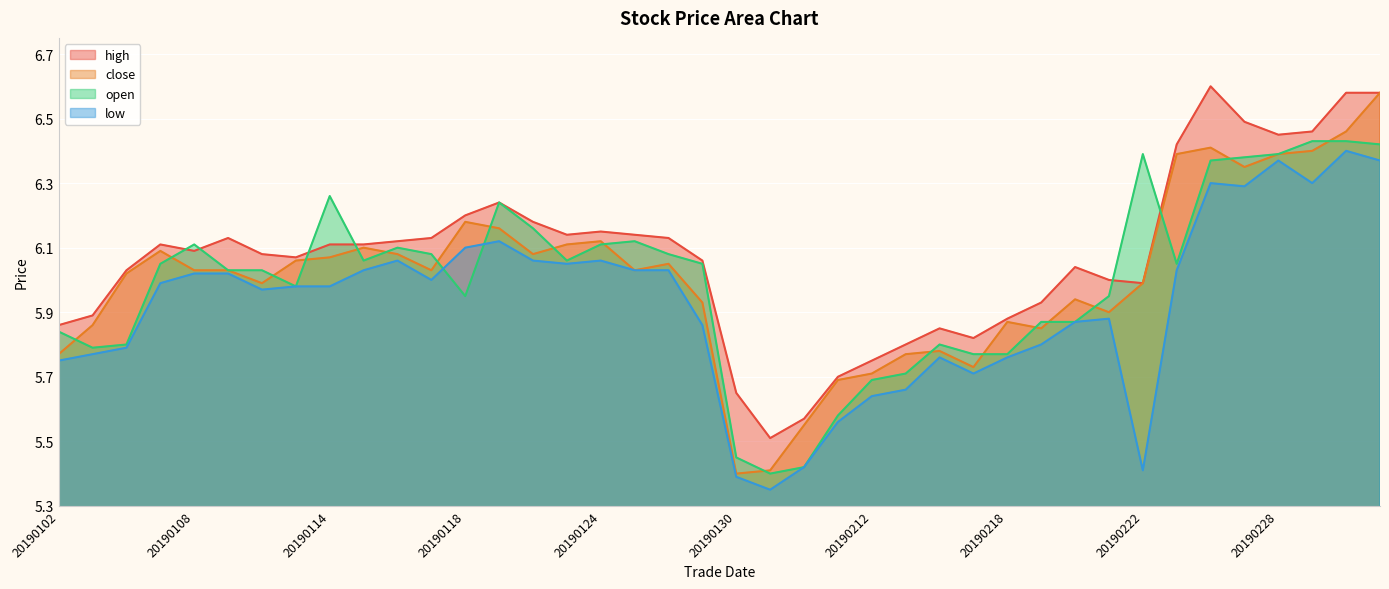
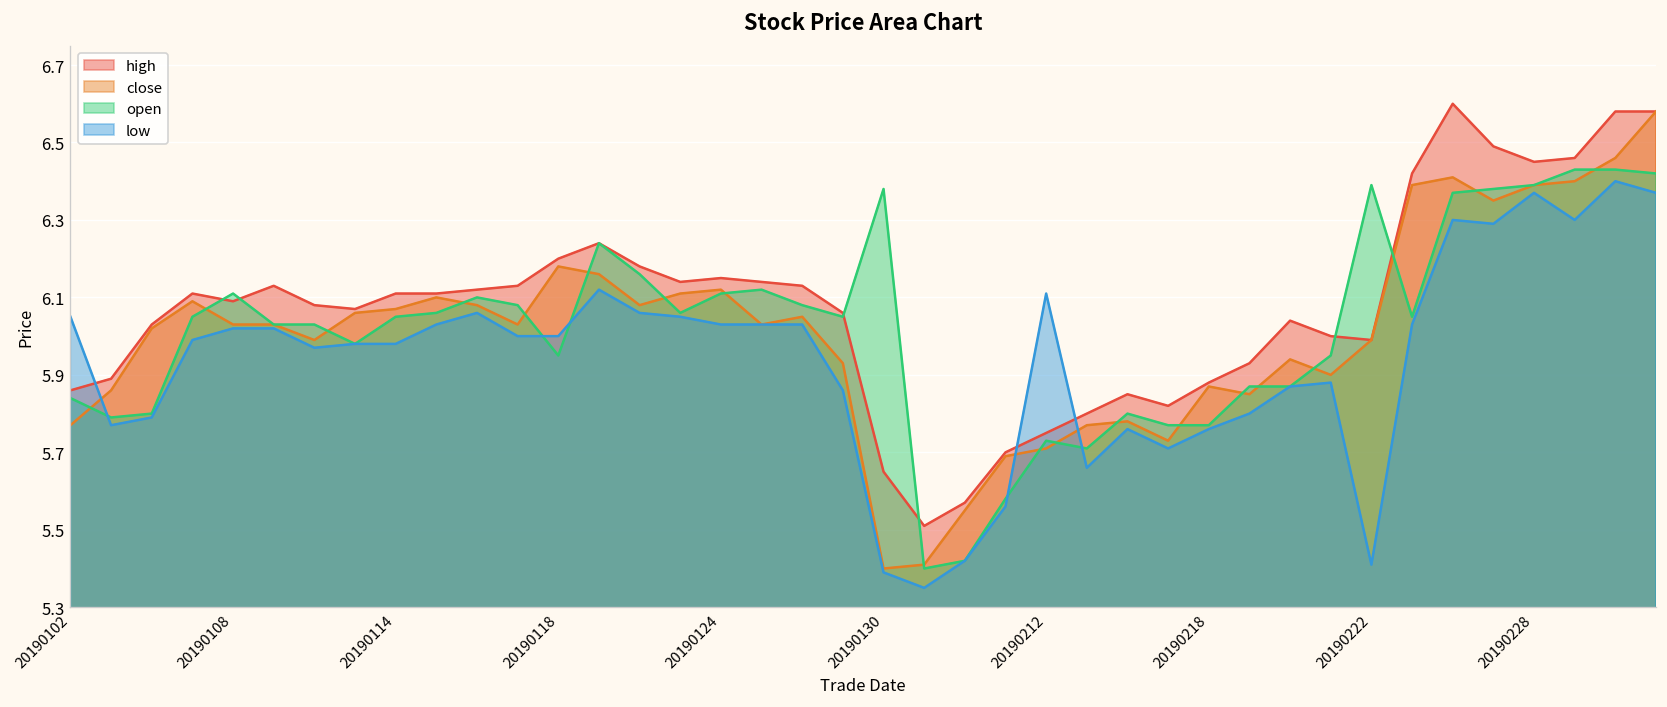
low, 20190102: 5.75 -> 6.05
open, 20190114: 6.26 -> 6.05
low, 20190118: 6.1 -> 6.0
low, 20190124: 6.06 -> 6.03
open, 20190130: 5.45 -> 6.38
open, 20190212: 5.69 -> 5.73
low, 20190212: 5.64 -> 6.11
